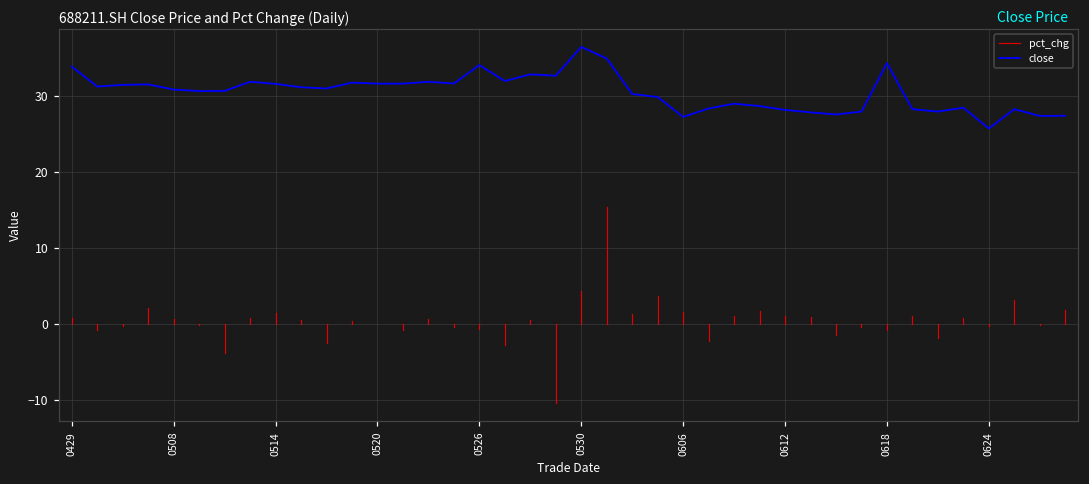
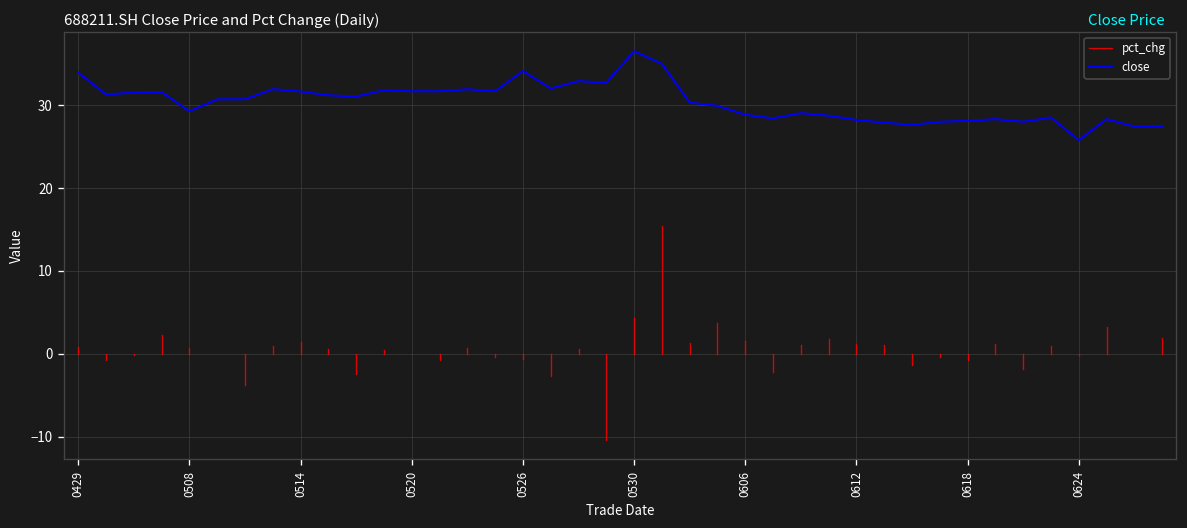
close, 0508: 31 -> 29
close, 0606: 27 -> 29
close, 0618: 34 -> 28
